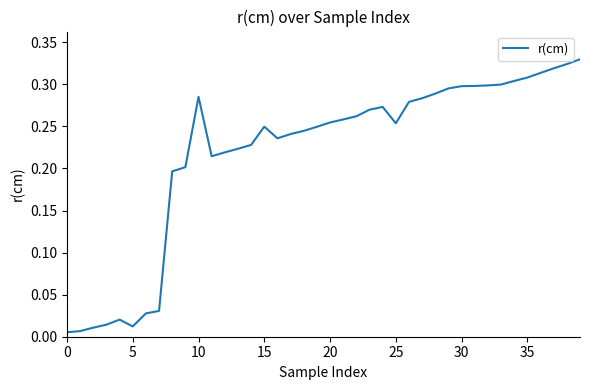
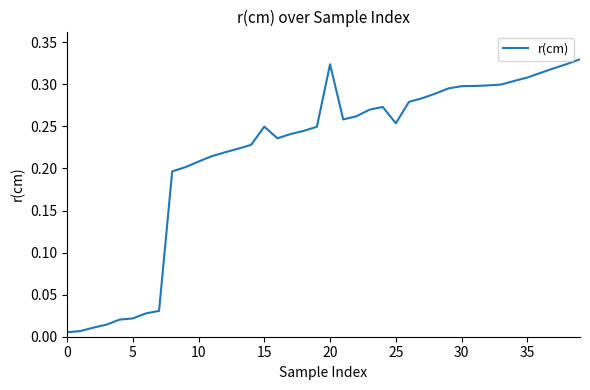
5: 0.01 -> 0.02
10: 0.29 -> 0.21
20: 0.25 -> 0.32
